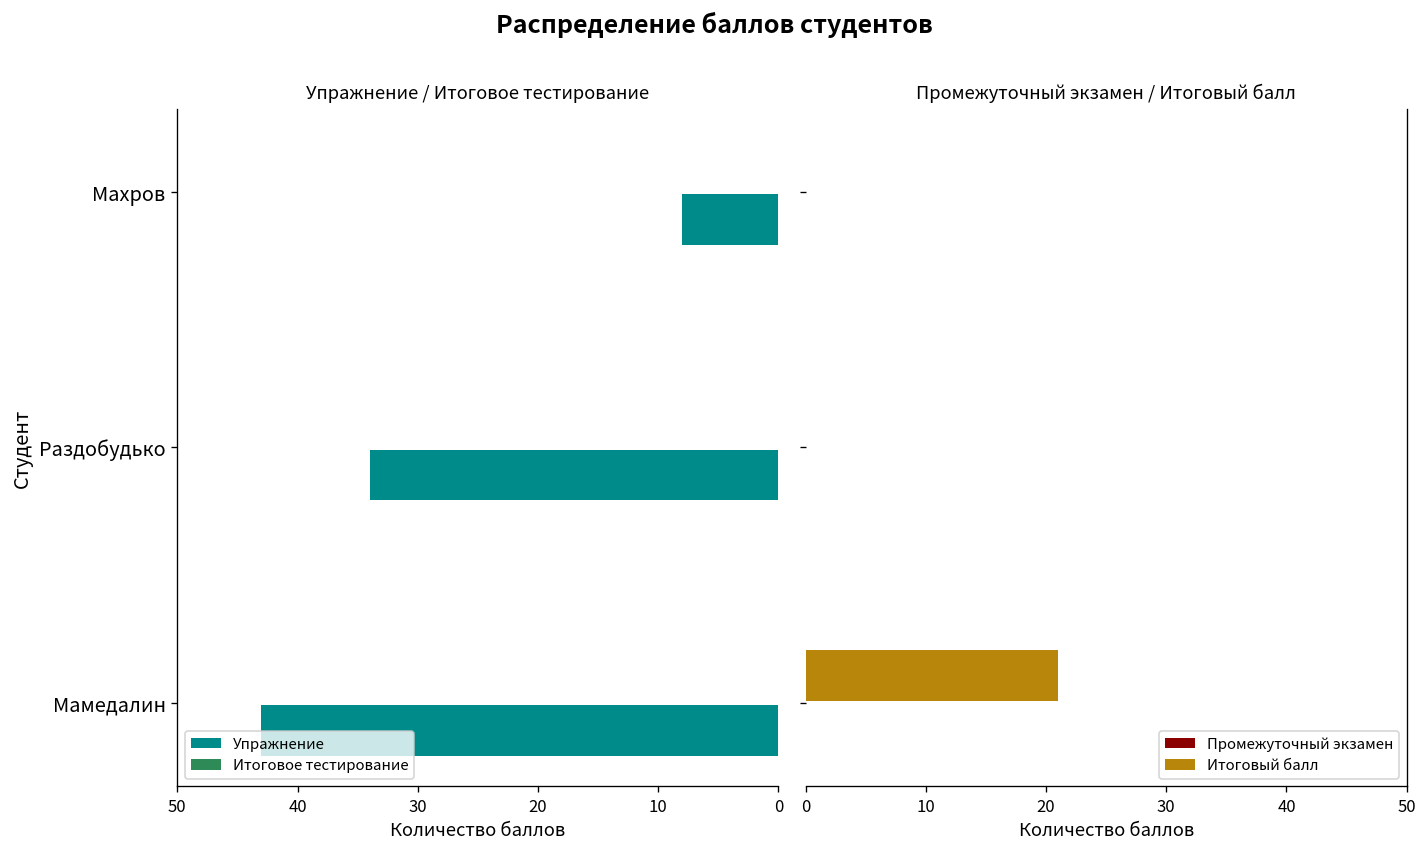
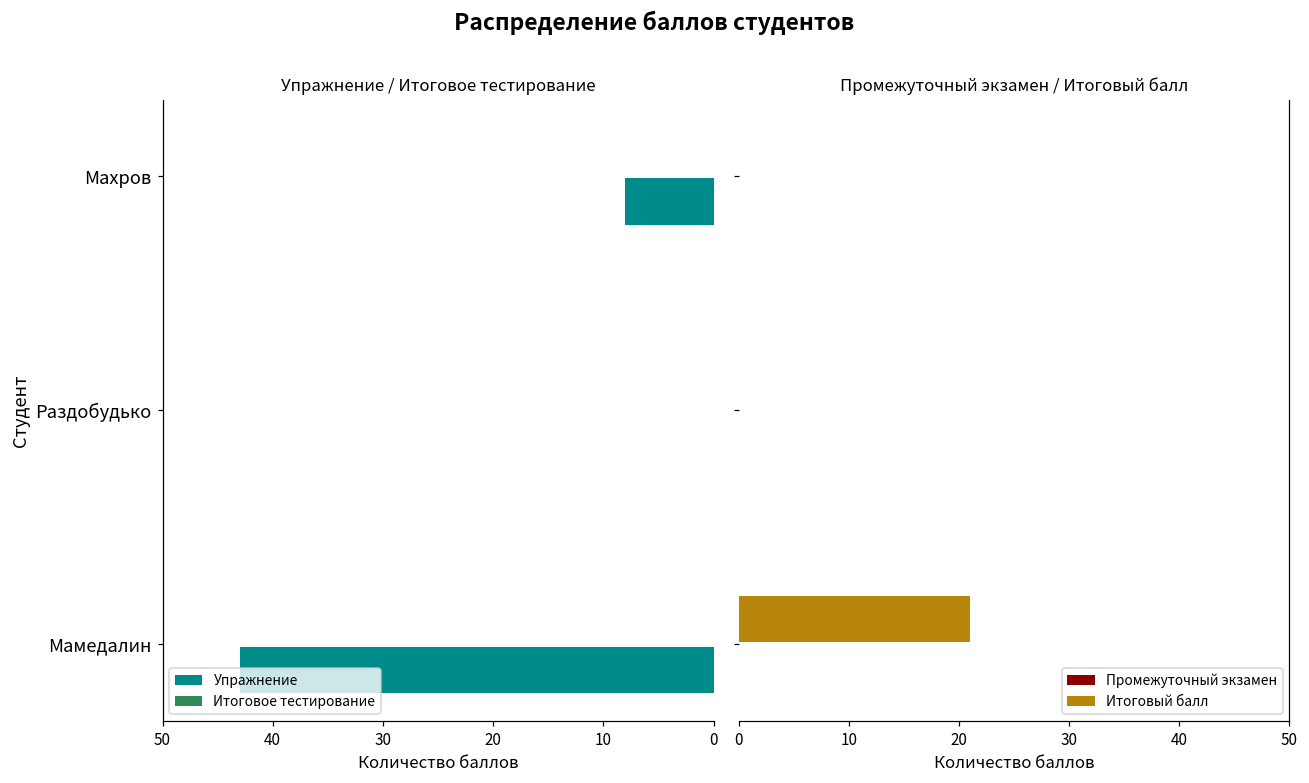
Упражнение / Итоговое тестирование, Упражнение, Раздобудько: 34 -> 0
